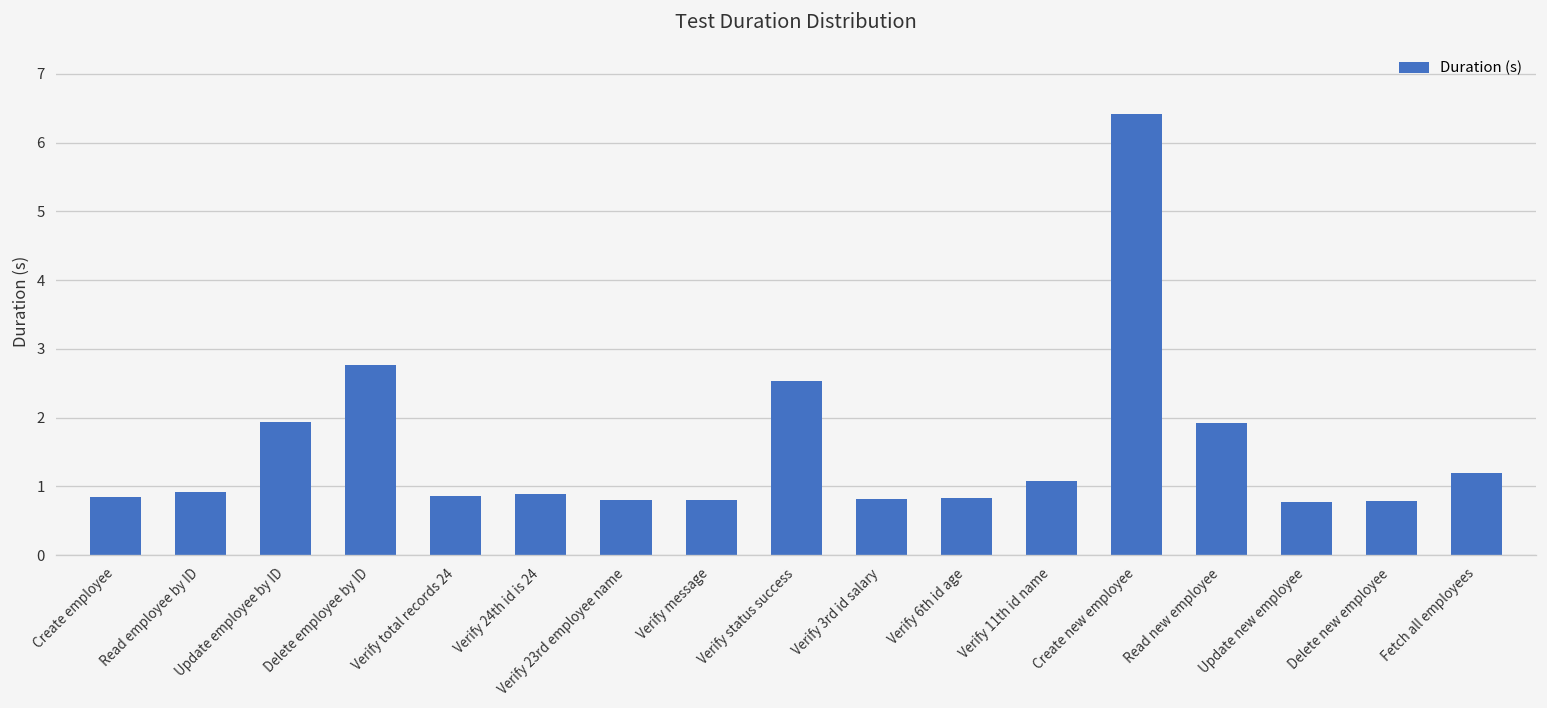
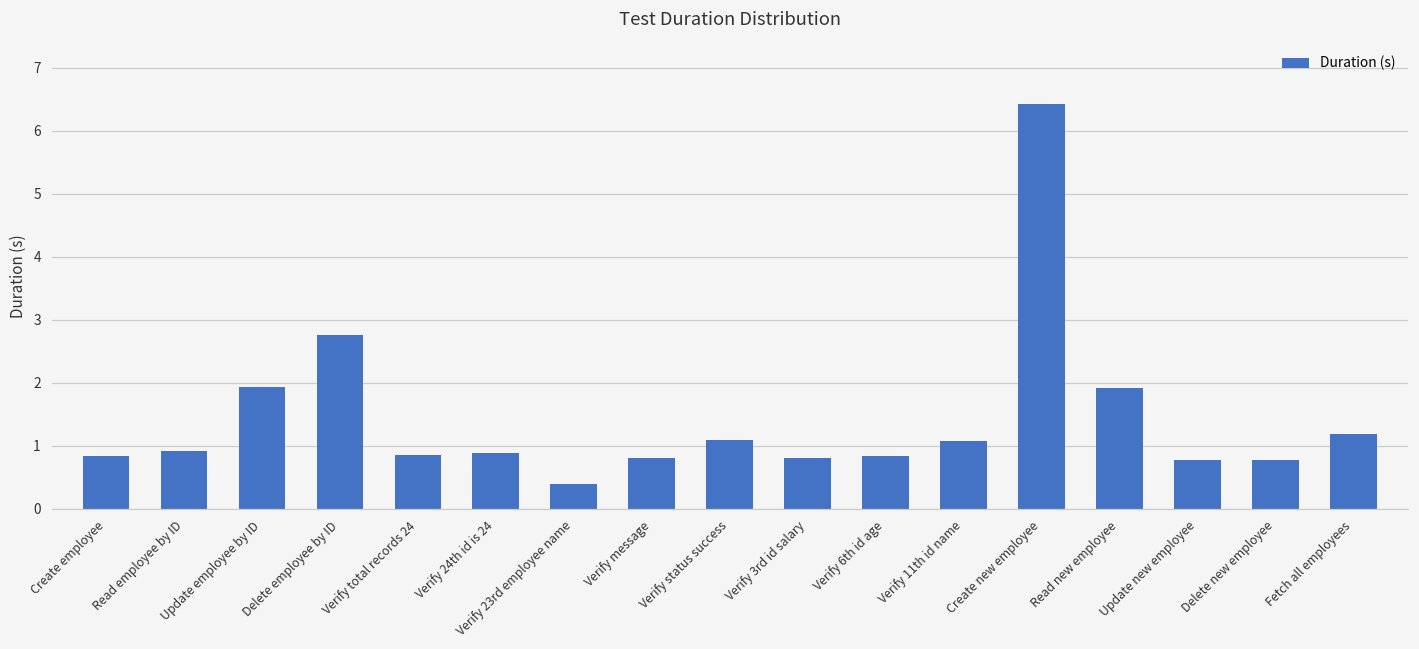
Verify 23rd employee name: 0.8 -> 0.4
Verify status success: 2.5 -> 1.1
